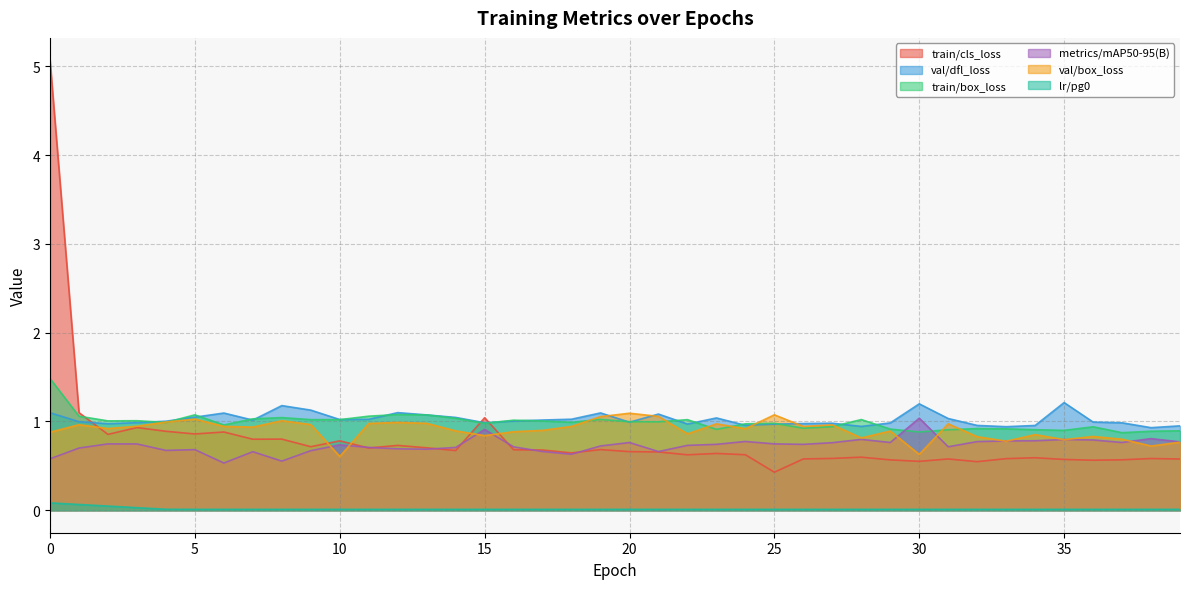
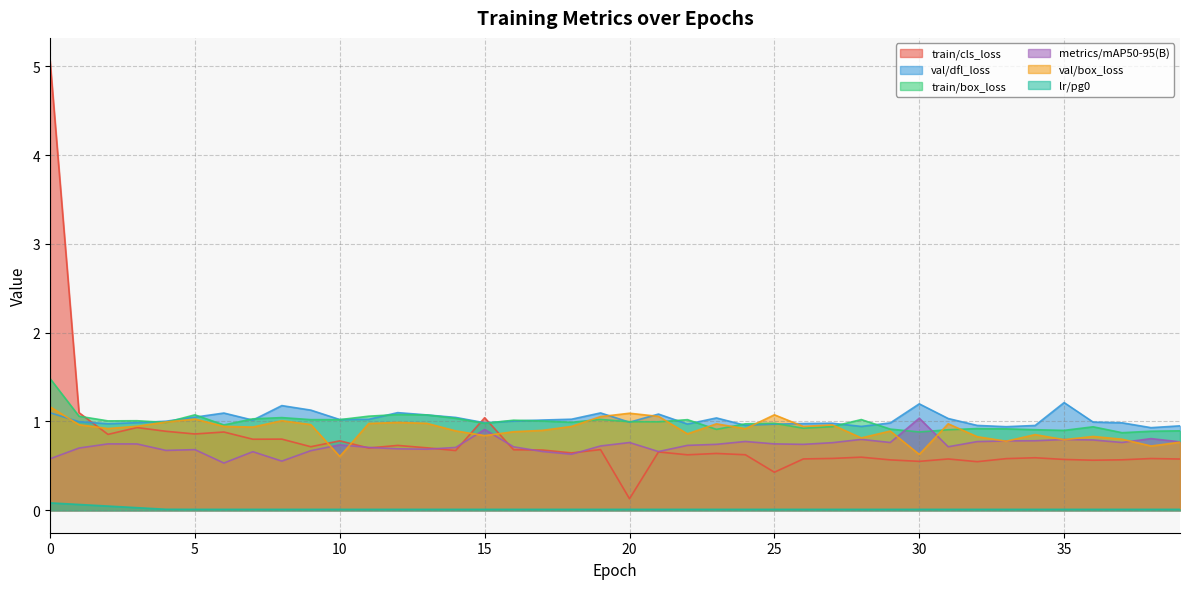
val/box_loss, 0: 0.9 -> 1.2
train/cls_loss, 20: 0.7 -> 0.1
